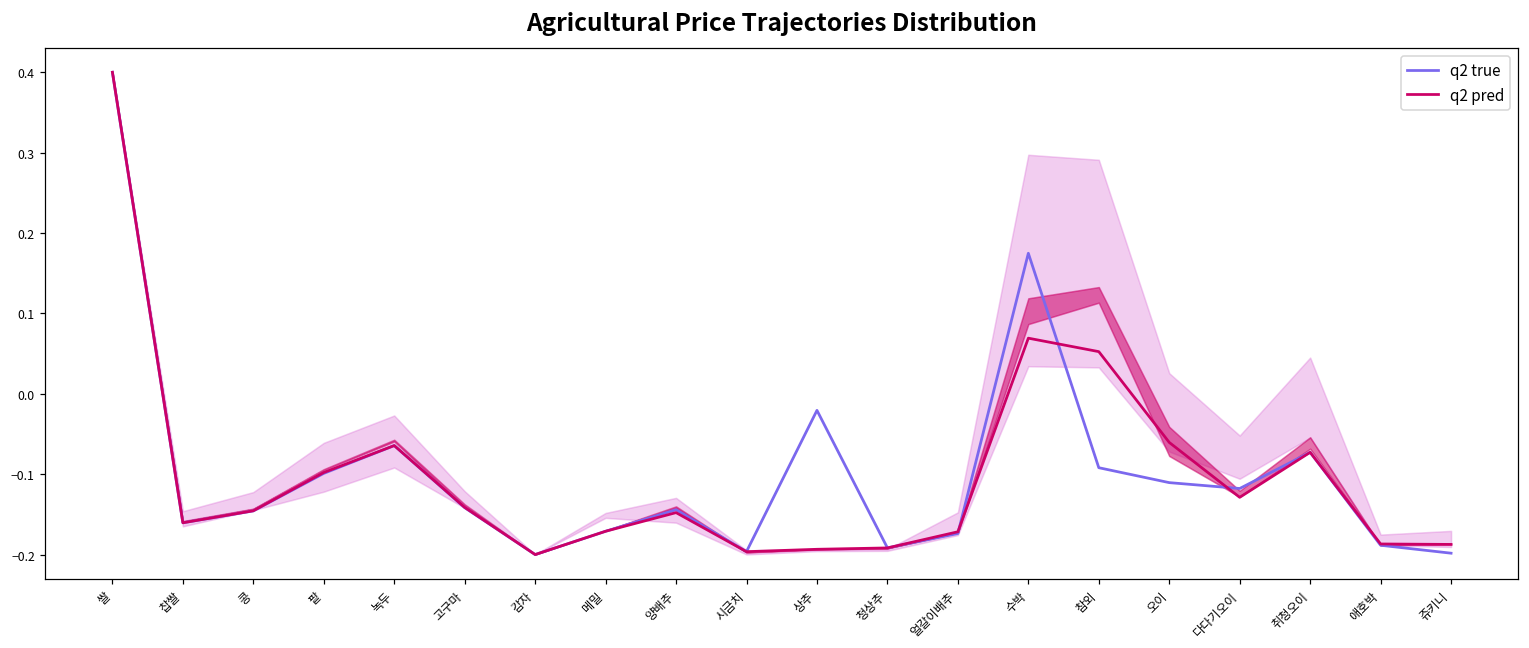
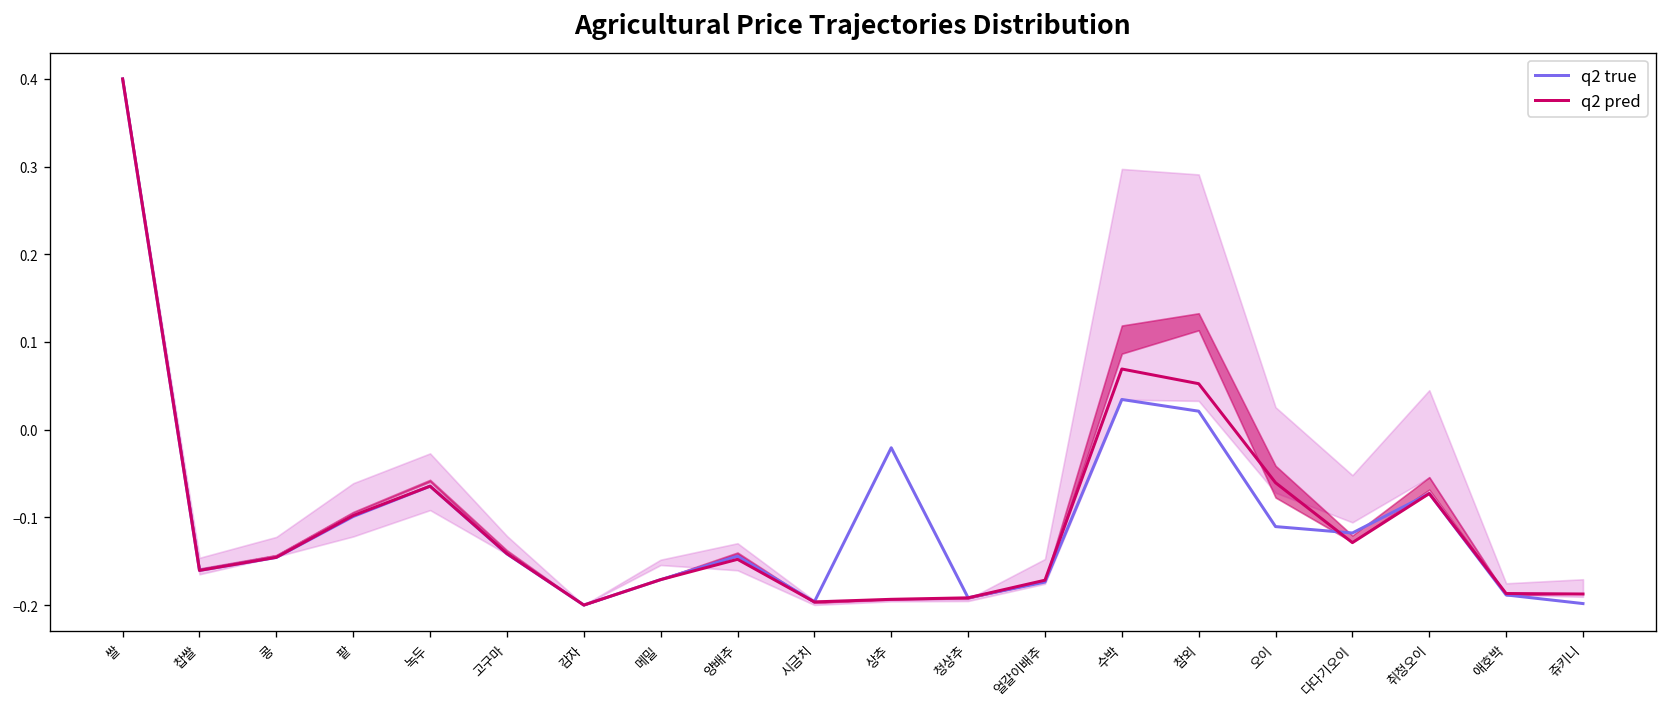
q2 true, 수박: 0.17 -> 0.03
q2 true, 참외: -0.09 -> 0.02
